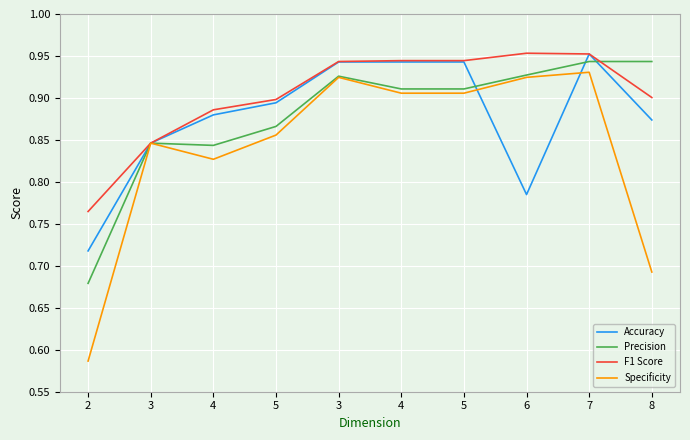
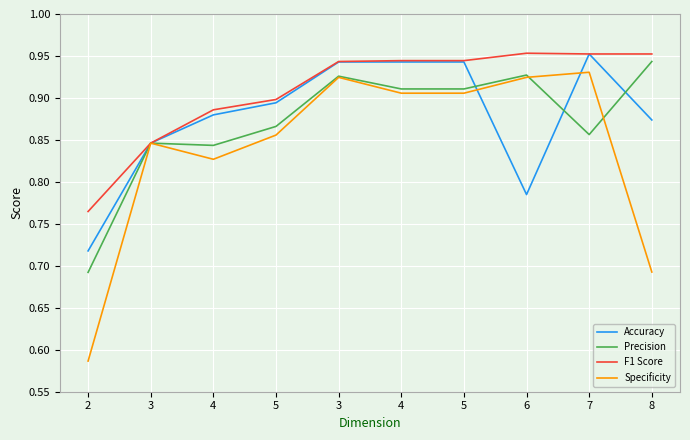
Precision, 2: 0.68 -> 0.69
Precision, 7: 0.94 -> 0.86
F1 Score, 8: 0.90 -> 0.95
